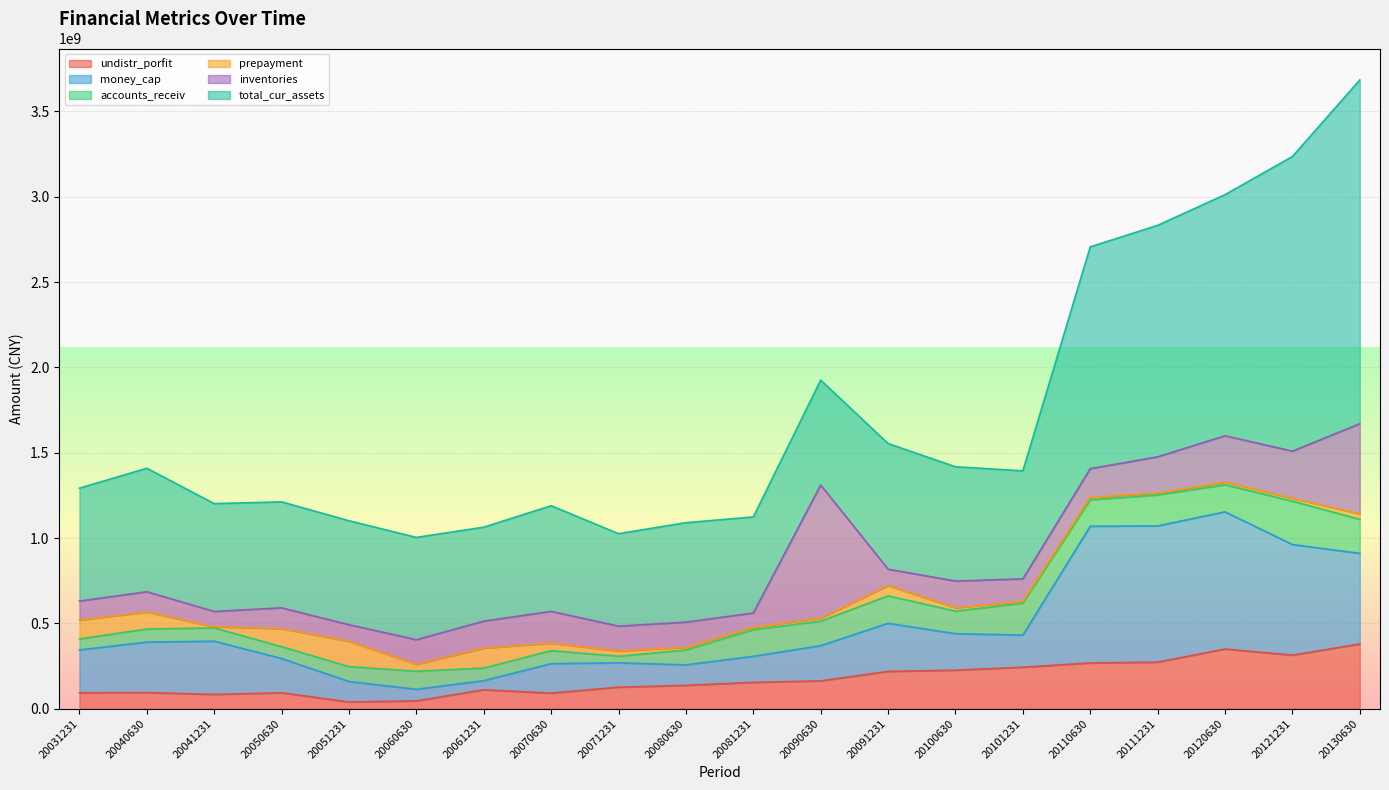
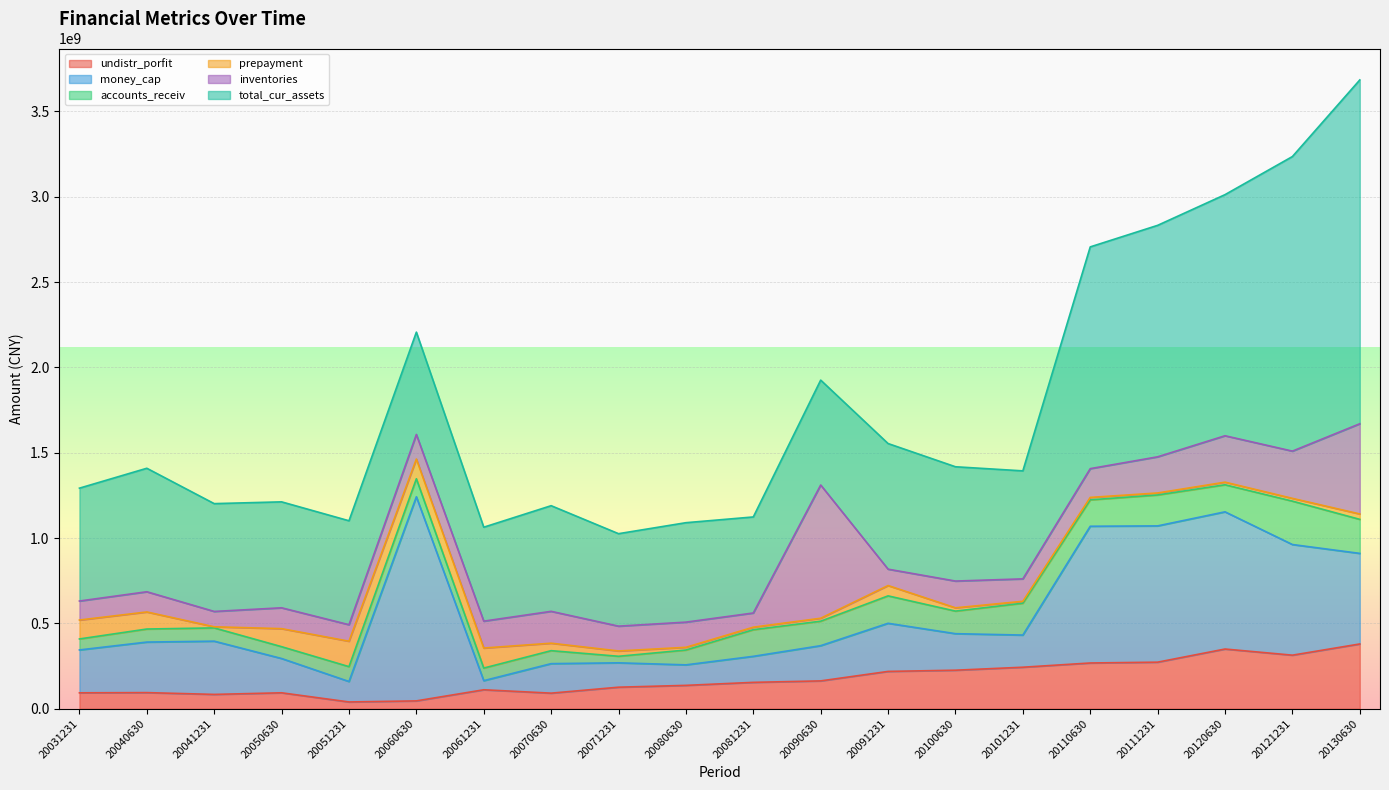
money_cap, 20060630: 70000000 -> 1200000000
prepayment, 20060630: 40000000 -> 120000000
